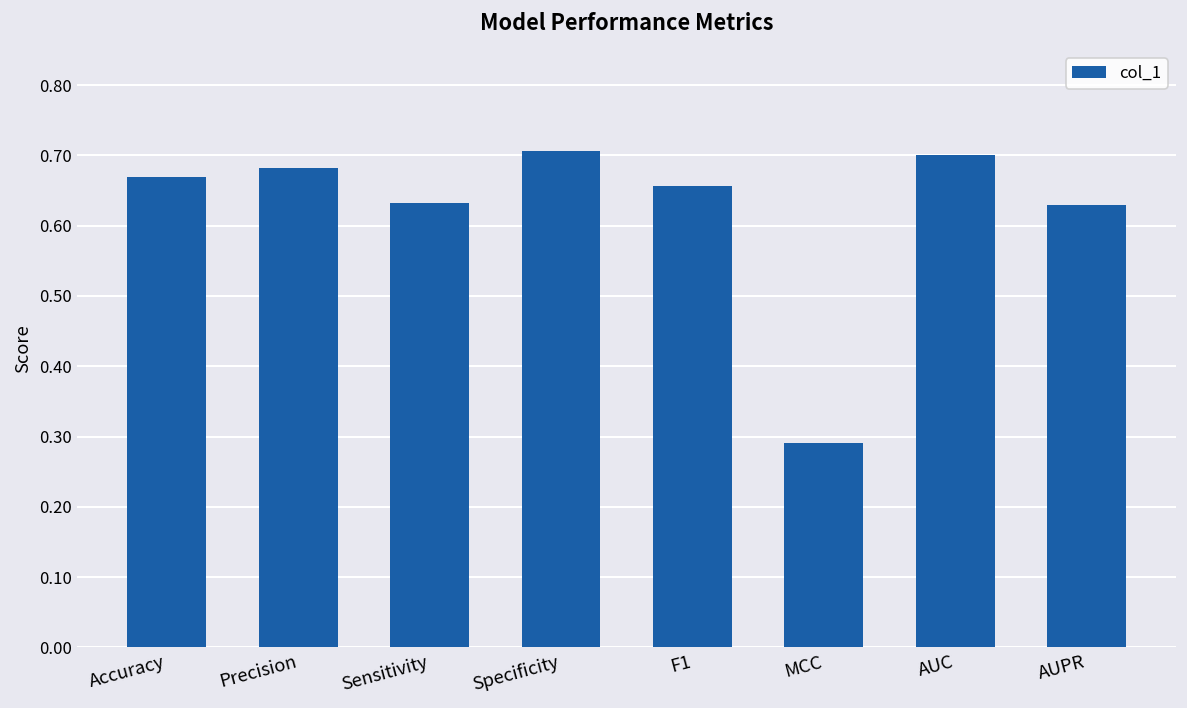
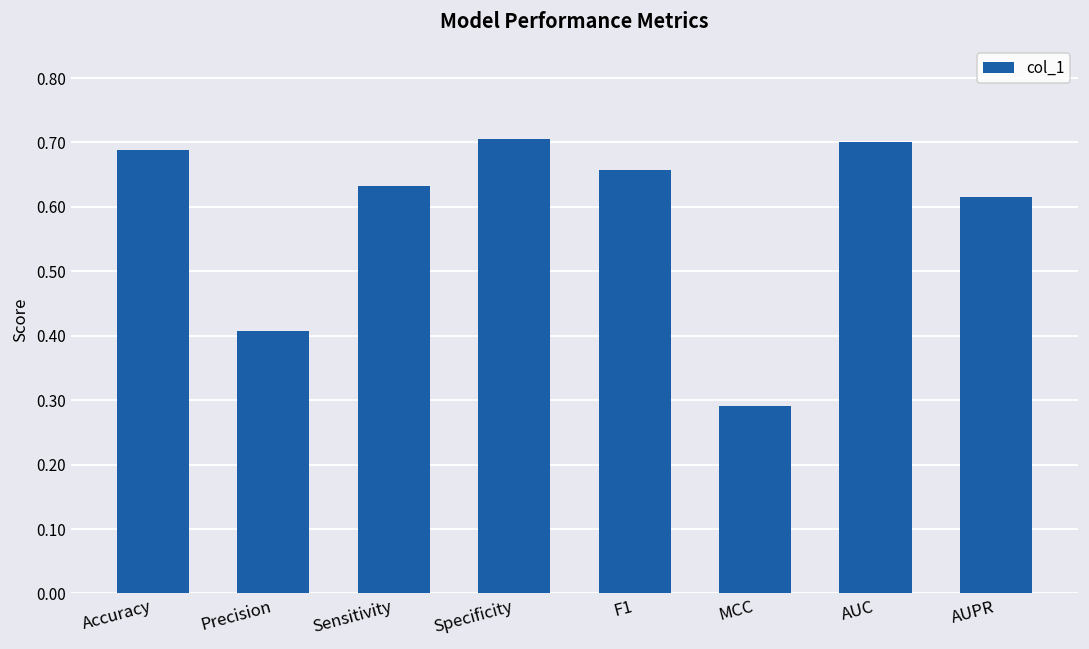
Accuracy: 0.67 -> 0.69
Precision: 0.68 -> 0.41
AUPR: 0.63 -> 0.62
